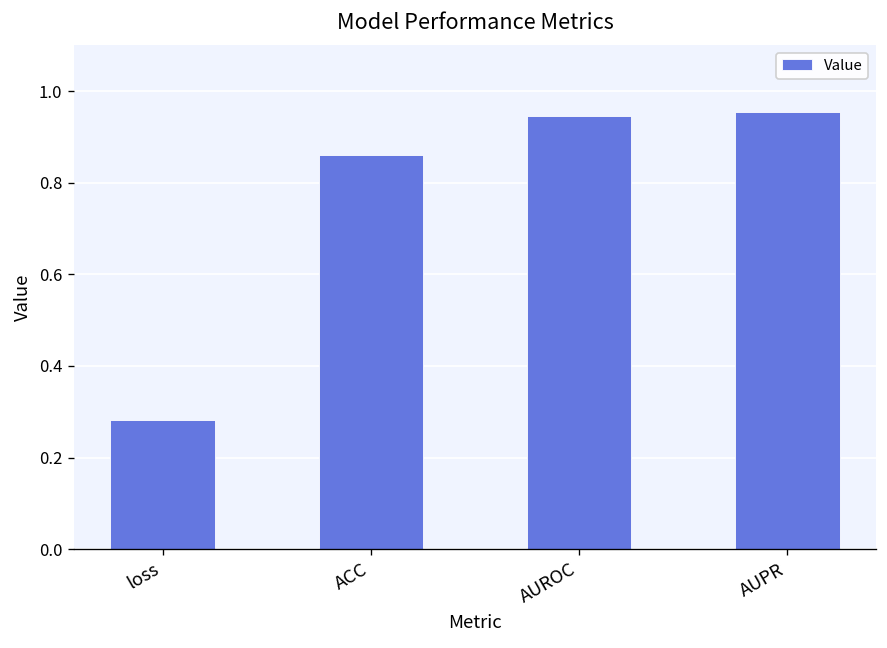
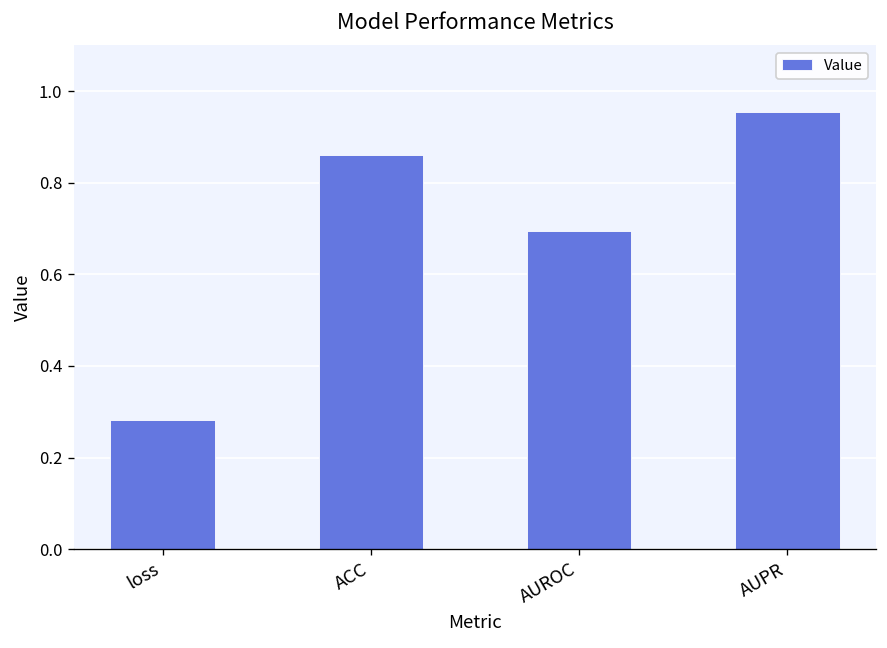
AUROC: 0.95 -> 0.70
